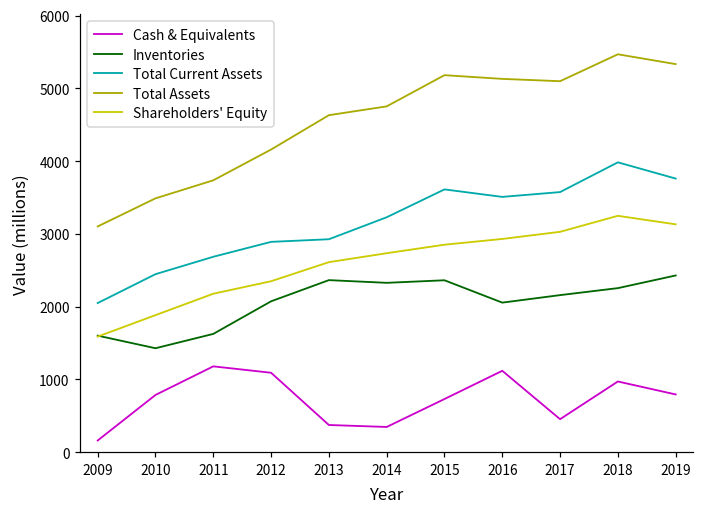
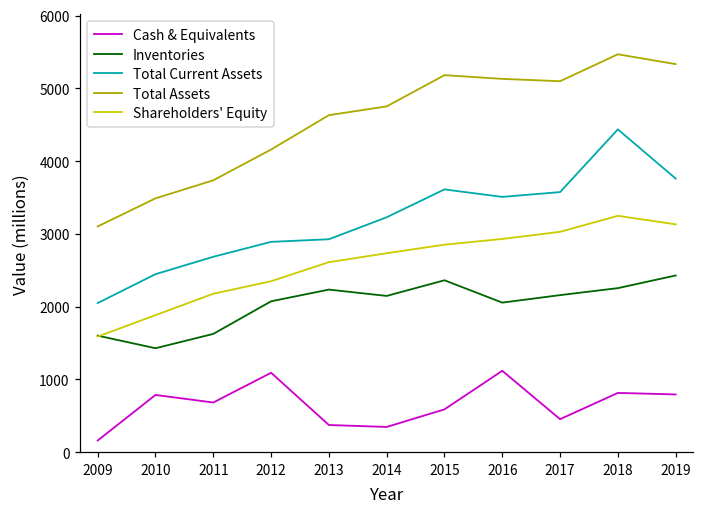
Cash & Equivalents, 2011: 1200 -> 700
Inventories, 2013: 2400 -> 2200
Inventories, 2014: 2300 -> 2100
Cash & Equivalents, 2015: 700 -> 600
Cash & Equivalents, 2018: 1000 -> 800
Total Current Assets, 2018: 4000 -> 4400
